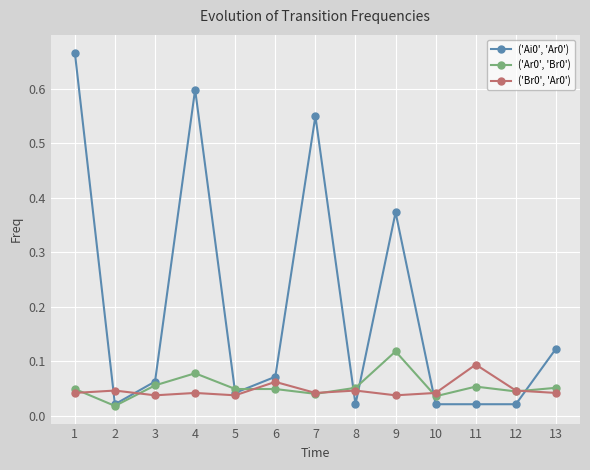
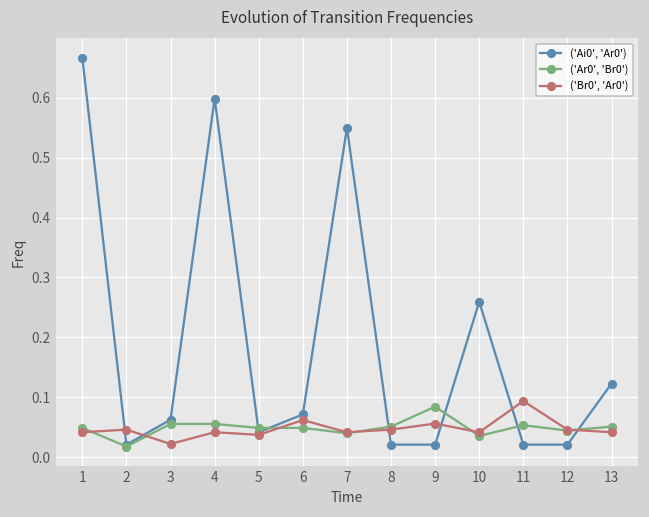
('Br0', 'Ar0'), 3: 0.04 -> 0.02
('Ar0', 'Br0'), 4: 0.08 -> 0.06
('Ai0', 'Ar0'), 9: 0.37 -> 0.02
('Ar0', 'Br0'), 9: 0.12 -> 0.08
('Br0', 'Ar0'), 9: 0.04 -> 0.06
('Ai0', 'Ar0'), 10: 0.02 -> 0.26
